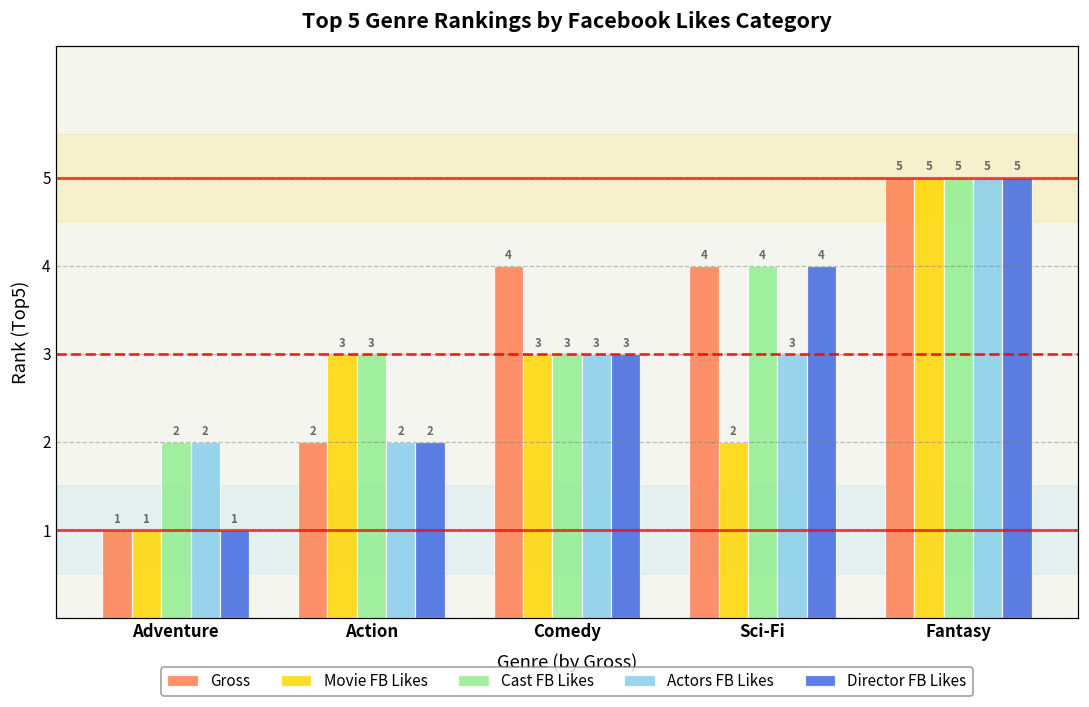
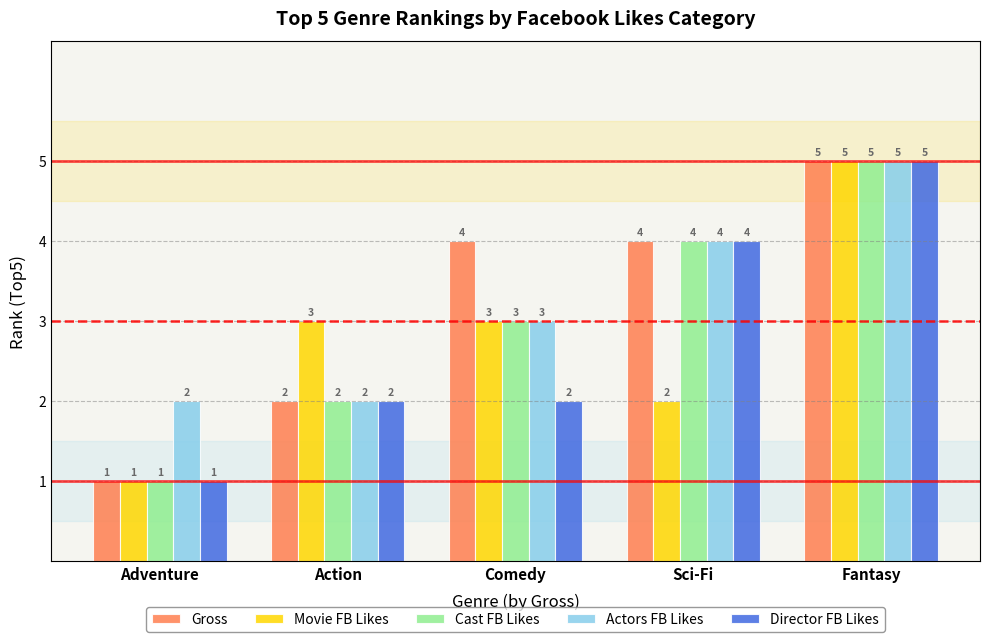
Cast FB Likes, Adventure: 2 -> 1
Cast FB Likes, Action: 3 -> 2
Director FB Likes, Comedy: 3 -> 2
Actors FB Likes, Sci-Fi: 3 -> 4
